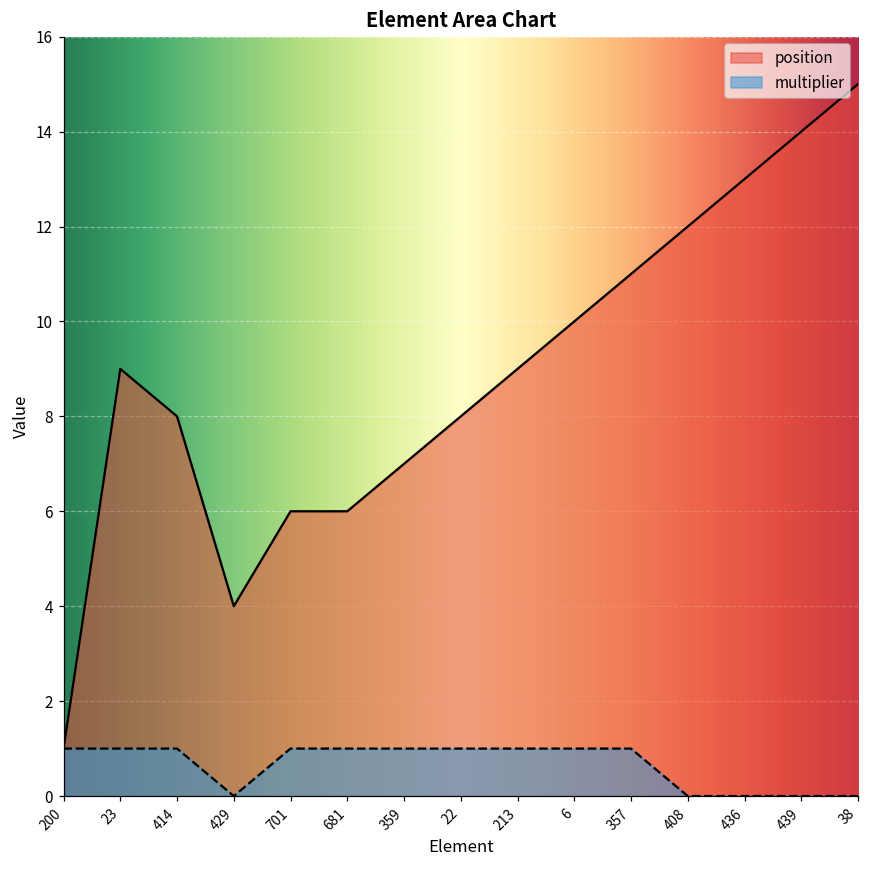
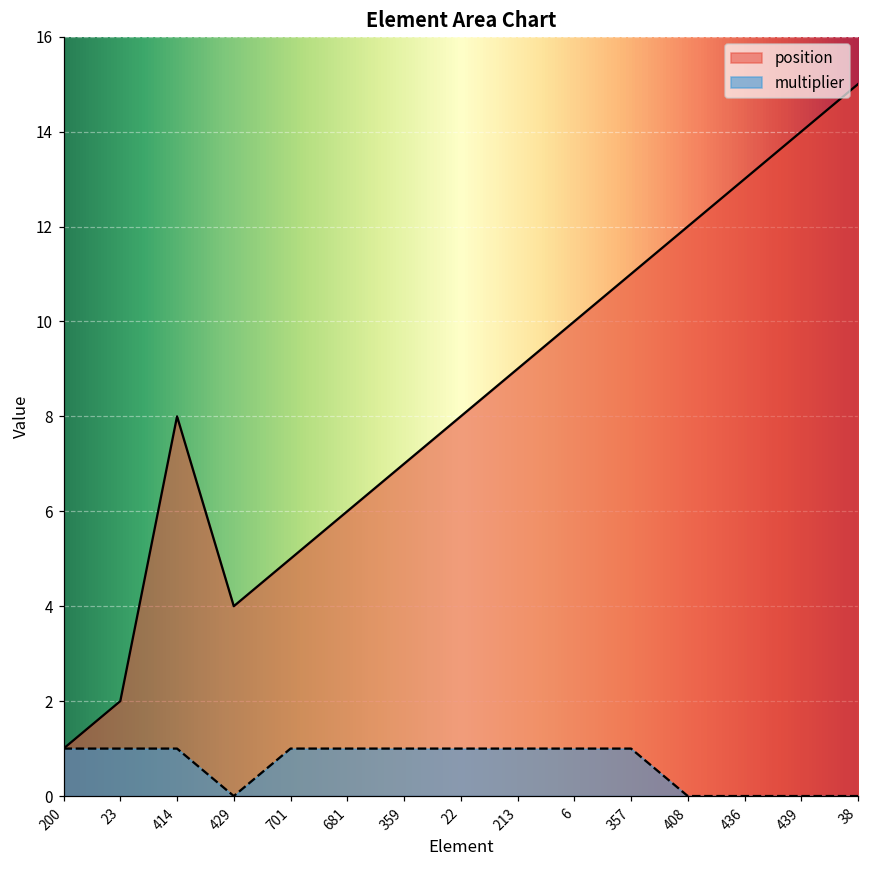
position, 23: 9 -> 2
position, 701: 6 -> 5
